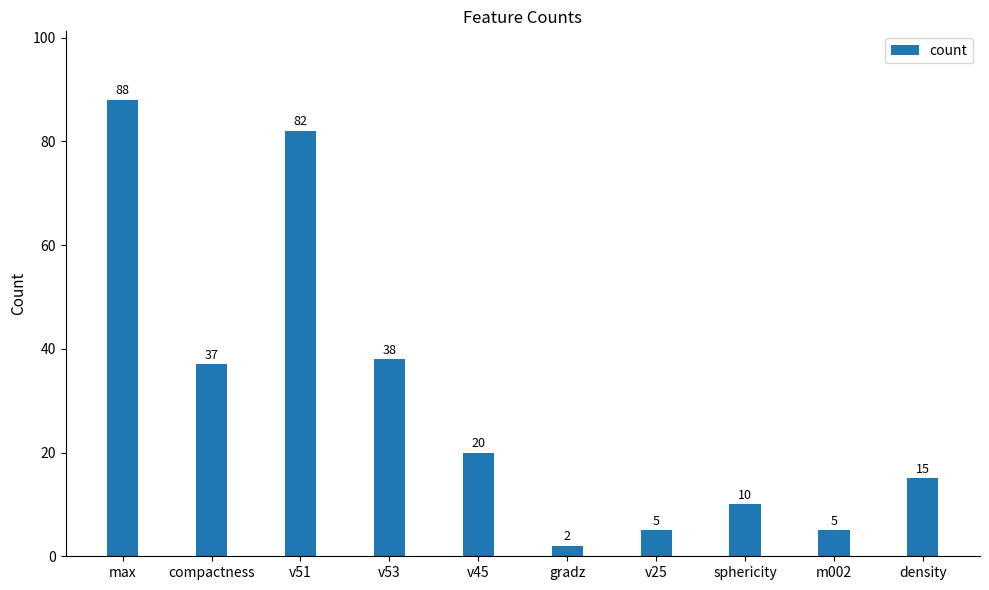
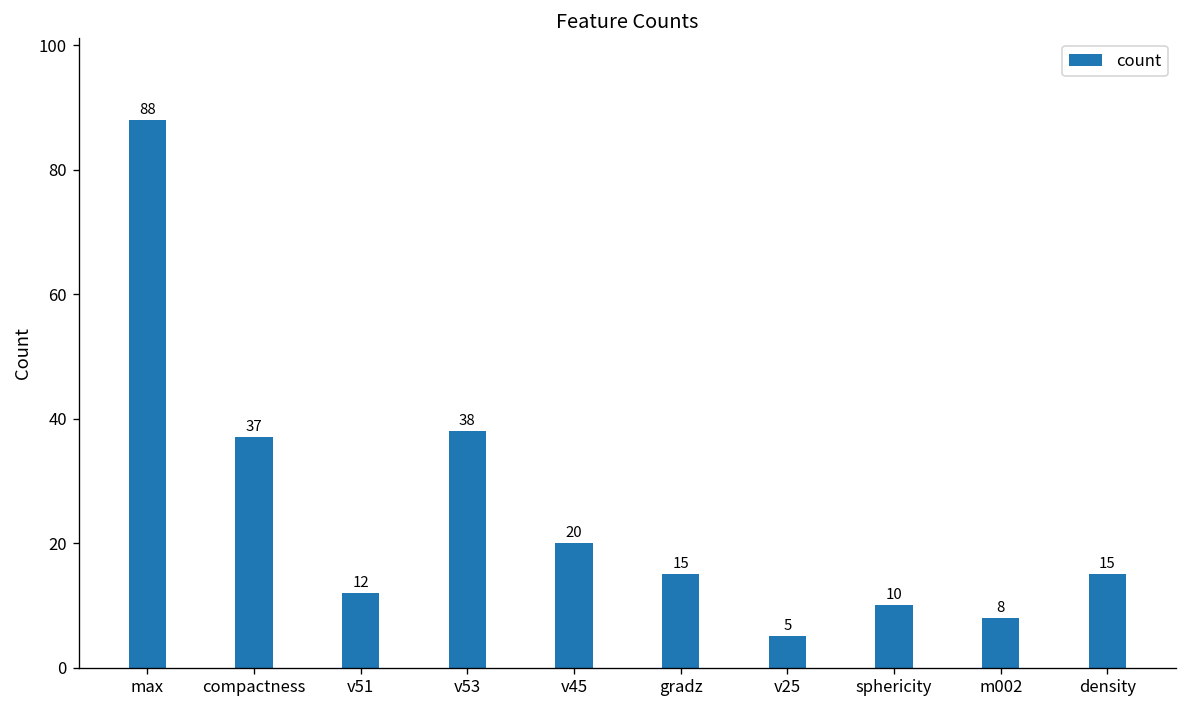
v51: 82 -> 12
gradz: 2 -> 15
m002: 5 -> 8
